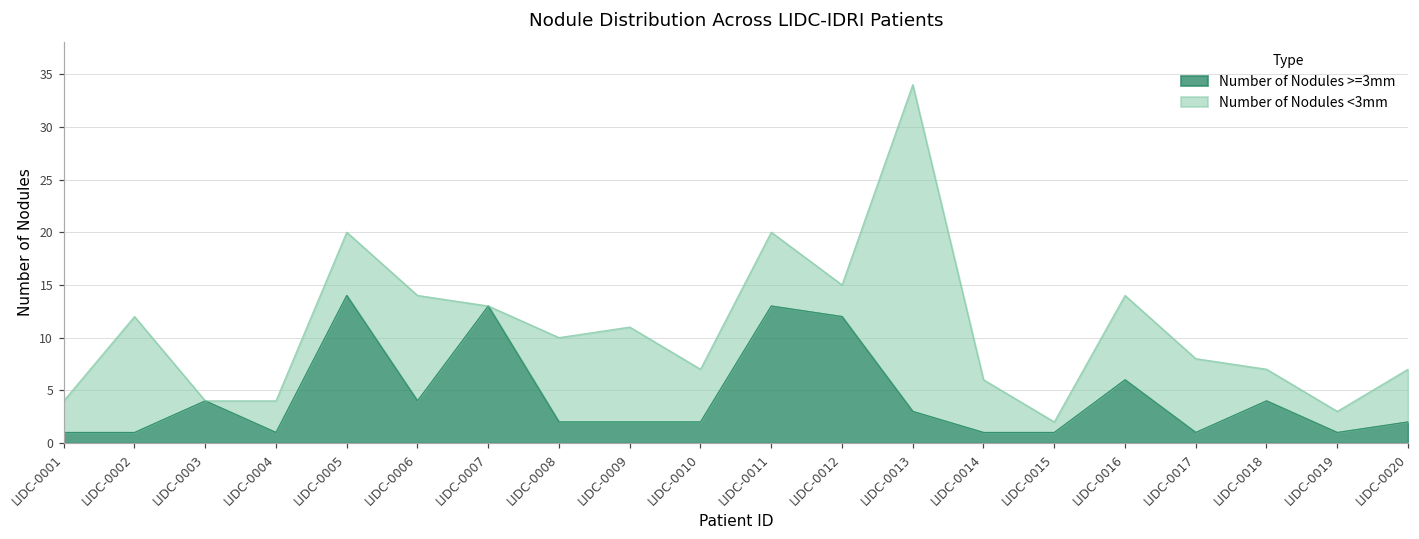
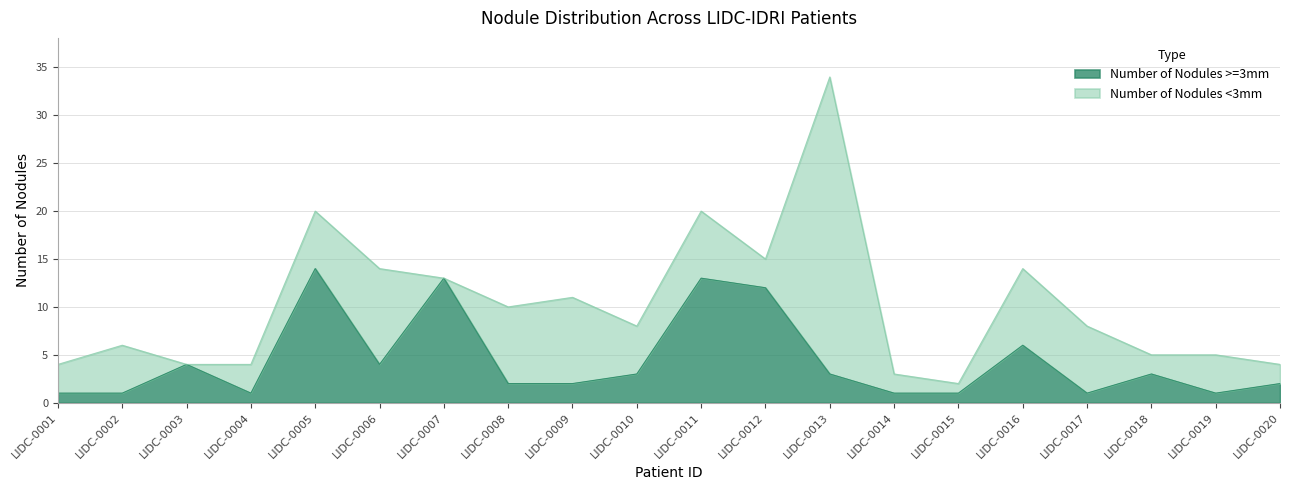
Number of Nodules <3mm, LIDC-0002: 11 -> 5
Number of Nodules >=3mm, LIDC-0010: 2 -> 3
Number of Nodules <3mm, LIDC-0014: 5 -> 2
Number of Nodules >=3mm, LIDC-0018: 4 -> 3
Number of Nodules <3mm, LIDC-0018: 3 -> 2
Number of Nodules <3mm, LIDC-0019: 2 -> 4
Number of Nodules <3mm, LIDC-0020: 5 -> 2
